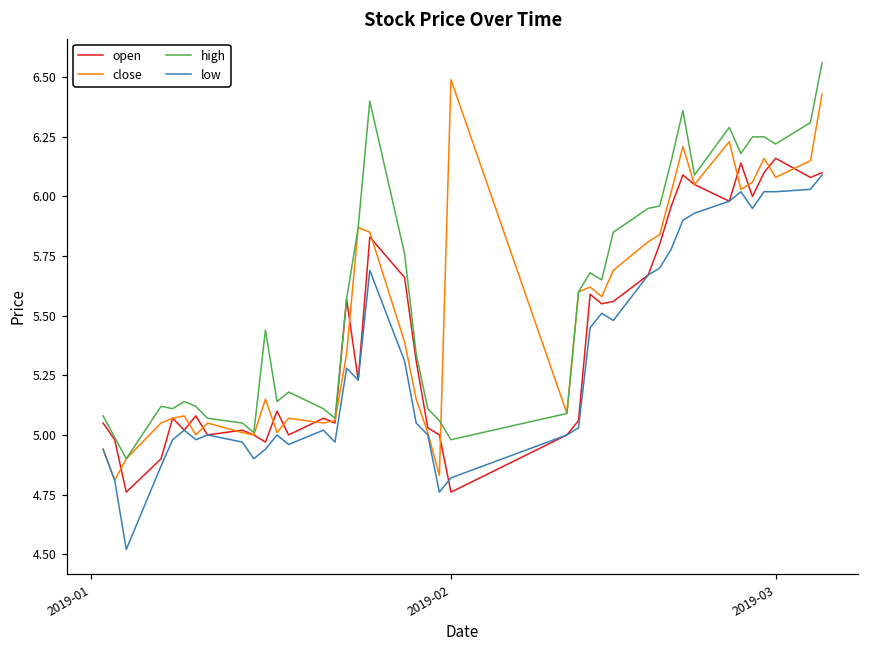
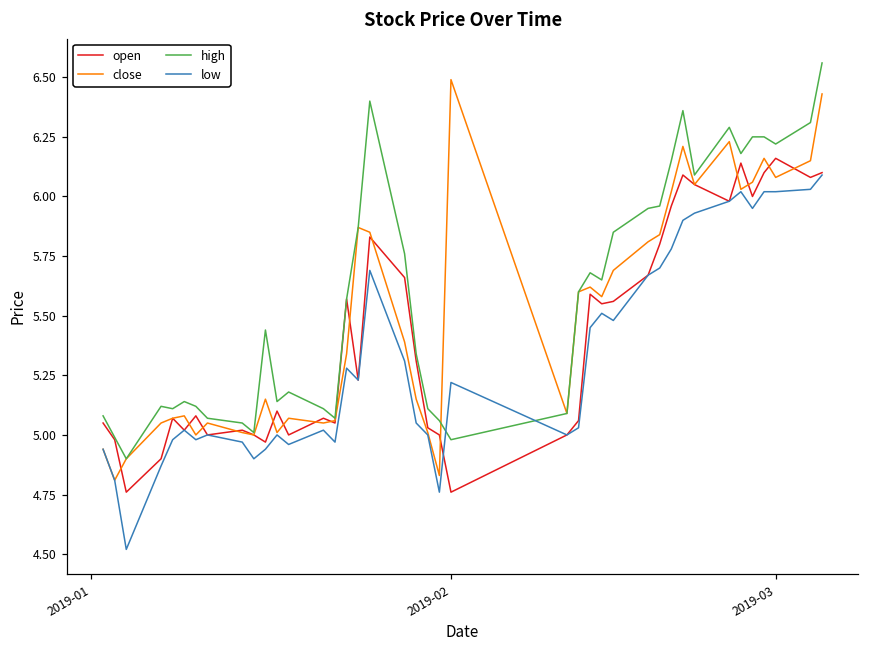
low, 2019-02: 4.82 -> 5.22
